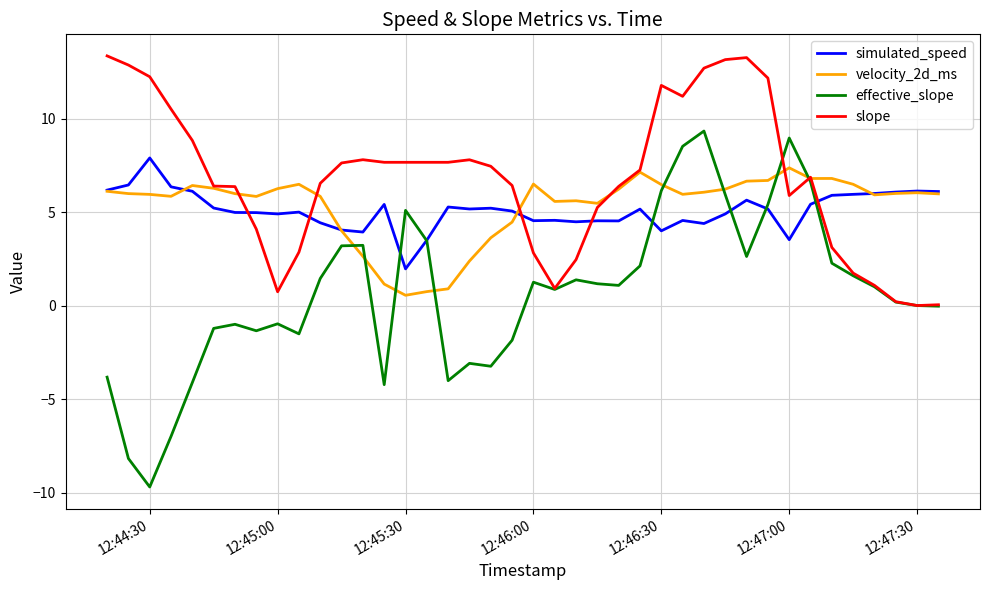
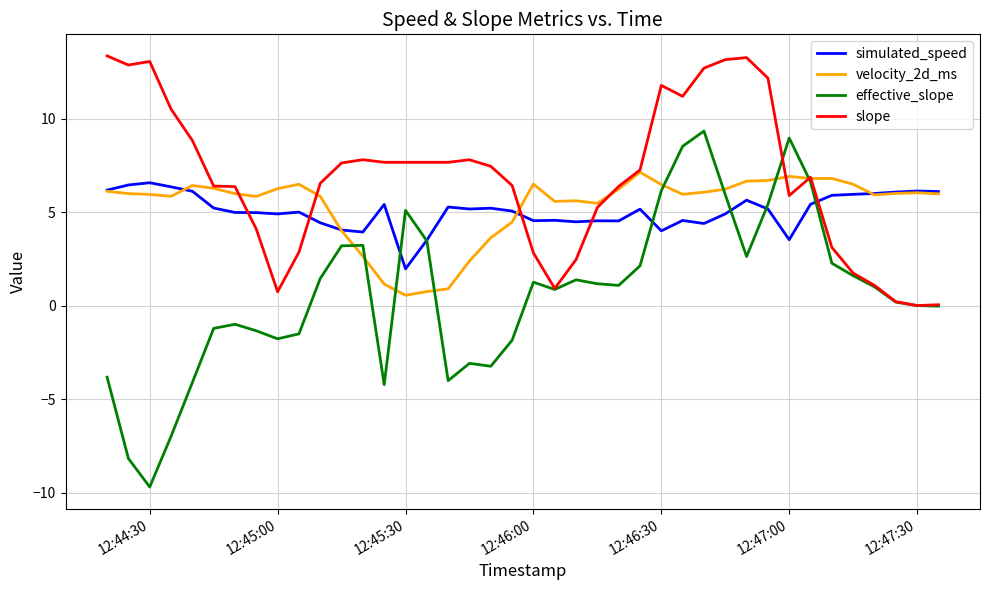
simulated_speed, 12:44:30: 7.9 -> 6.6
slope, 12:44:30: 12.2 -> 13.1
effective_slope, 12:45:00: -1.0 -> -1.8
velocity_2d_ms, 12:47:00: 7.4 -> 6.9
